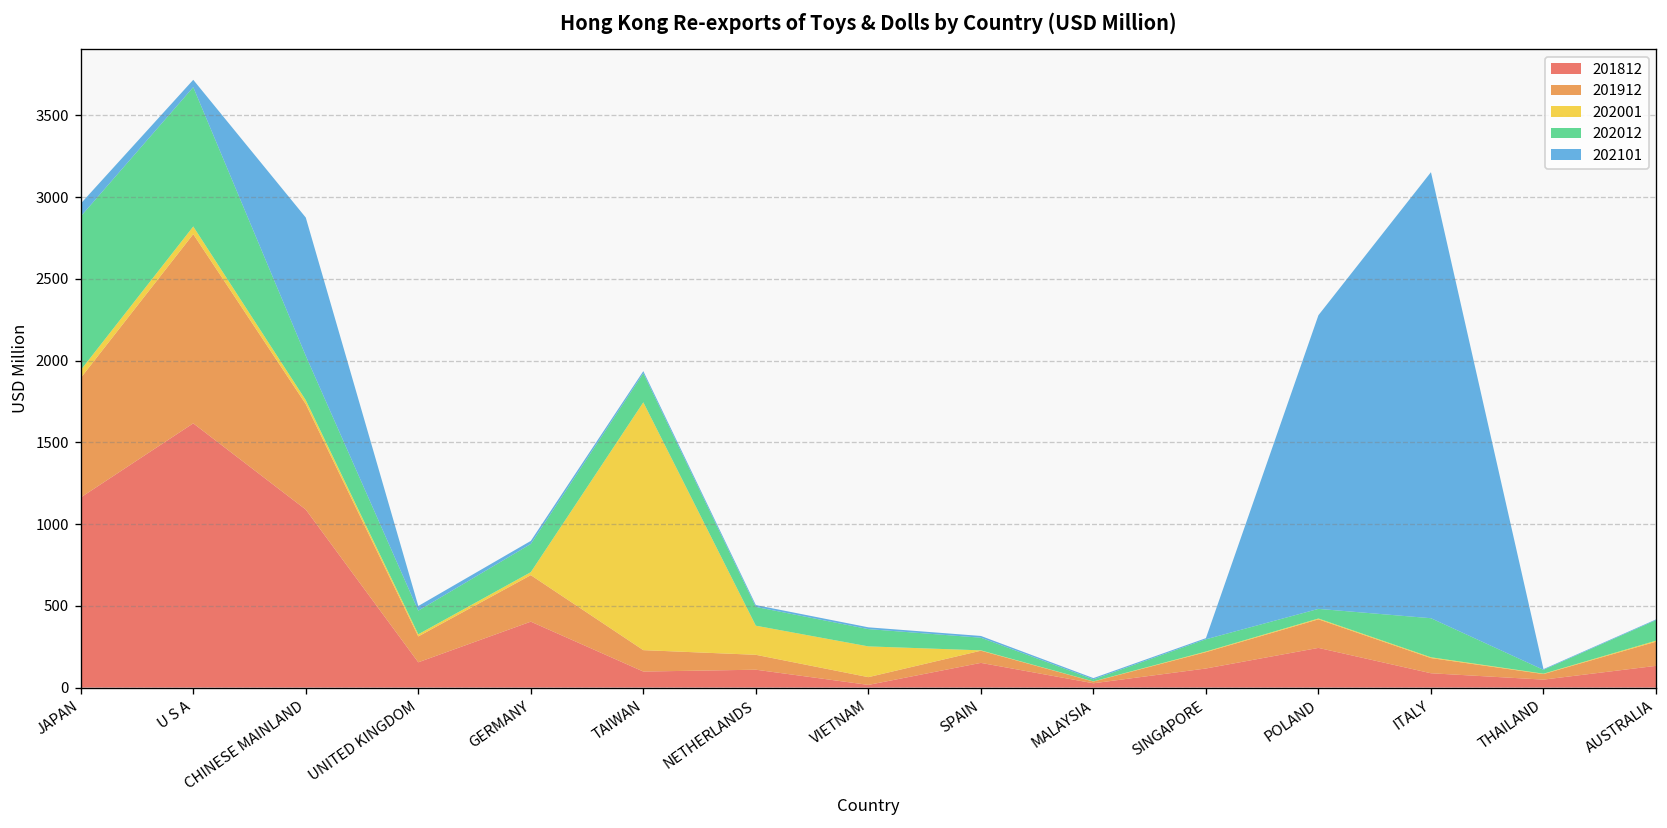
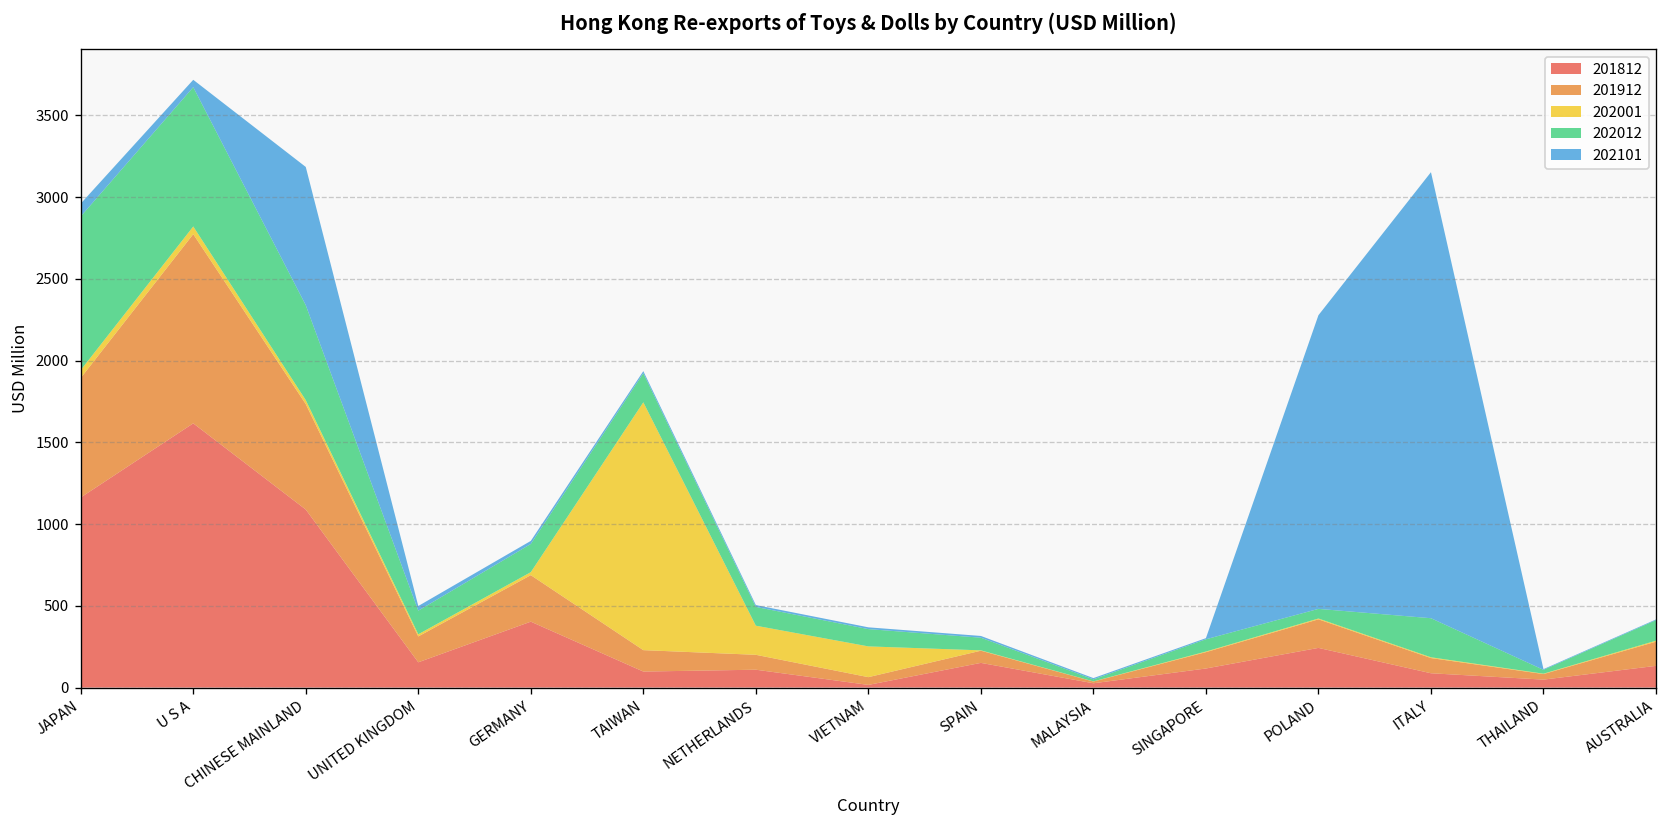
202012, CHINESE MAINLAND: 270 -> 580
